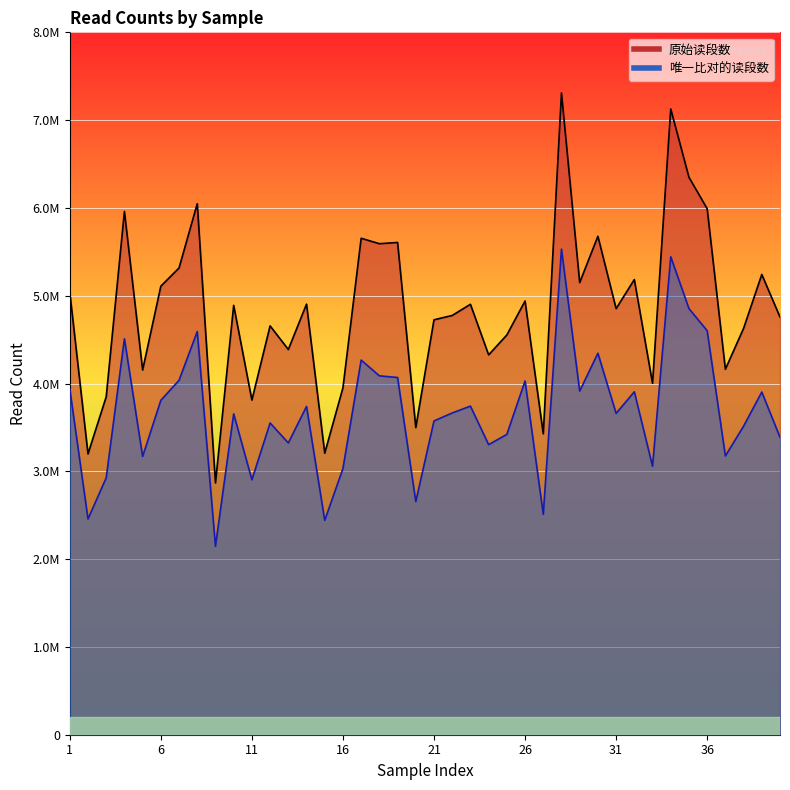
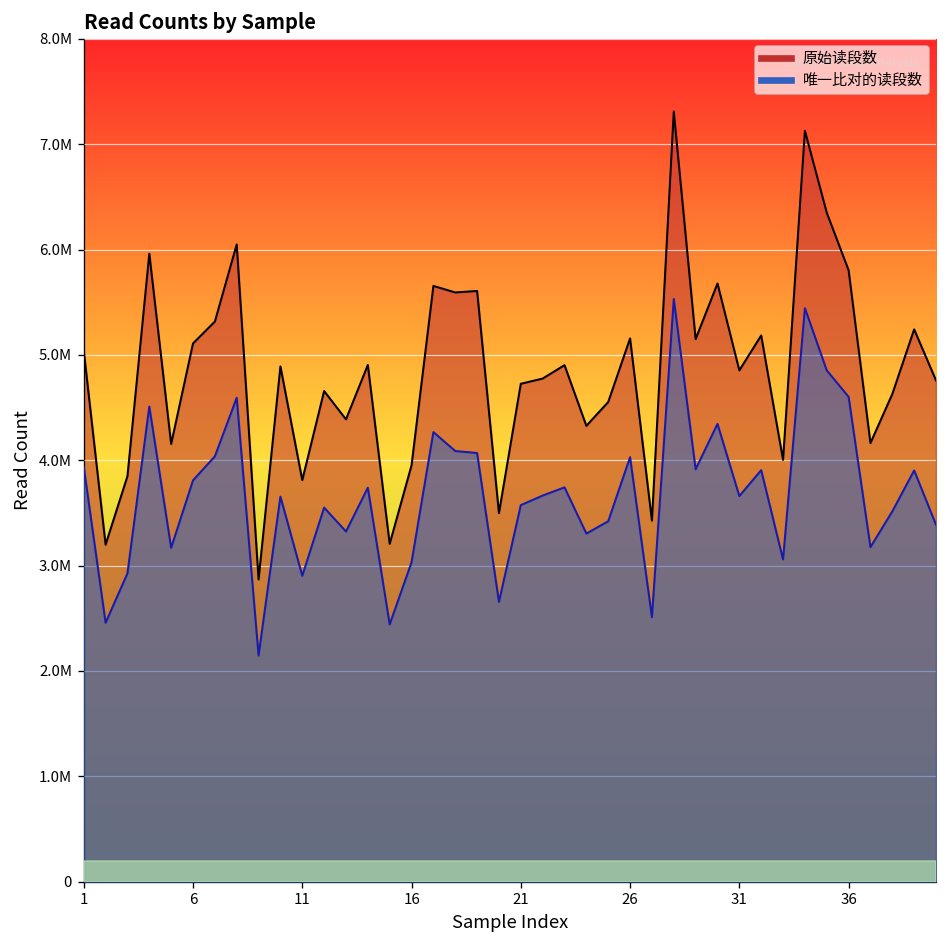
原始读段数, 26: 4900000 -> 5200000
原始读段数, 36: 6000000 -> 5800000
